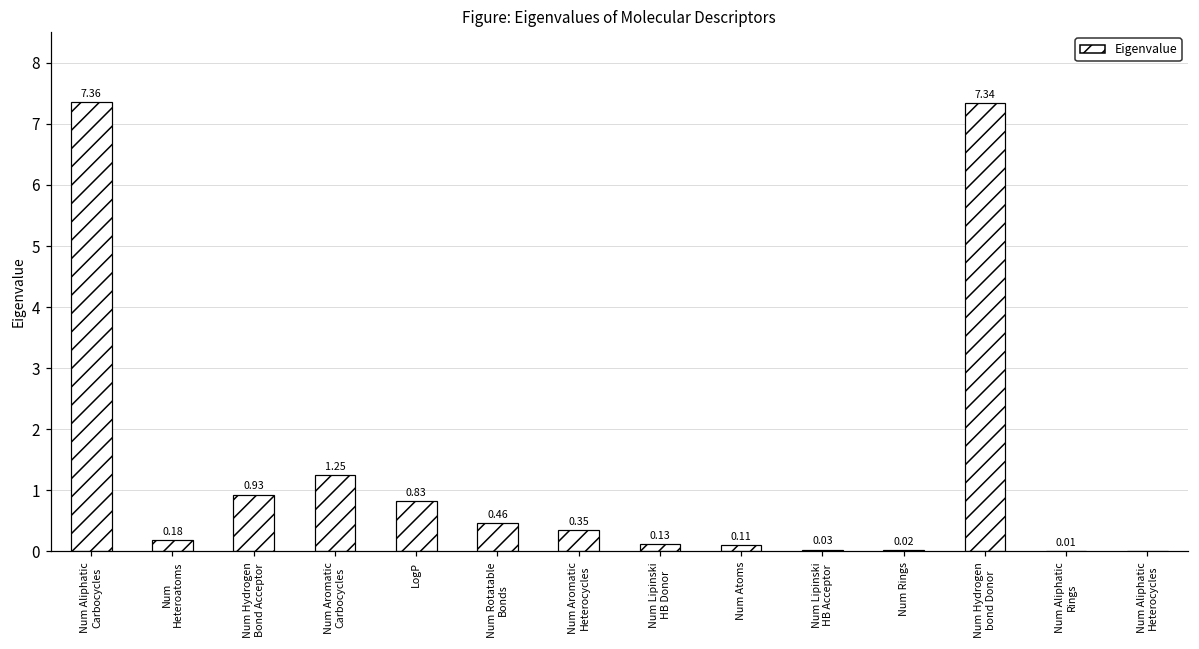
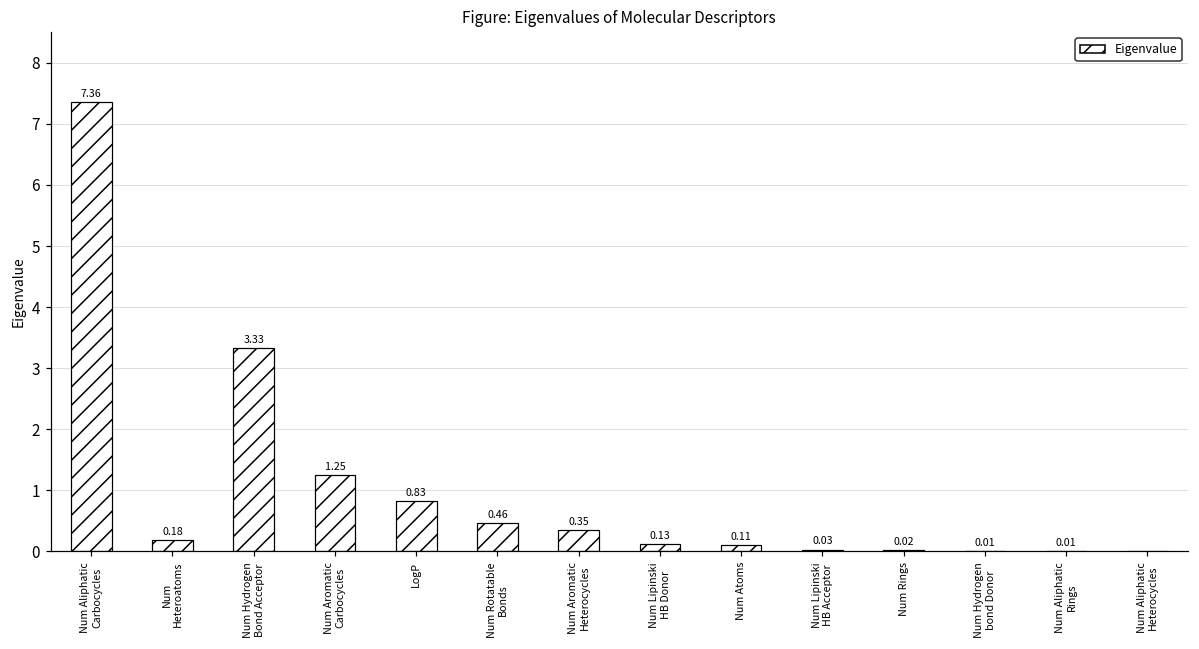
Num Hydrogen Bond Acceptor: 0.93 -> 3.33
Num Hydrogen bond Donor: 7.34 -> 0.01
